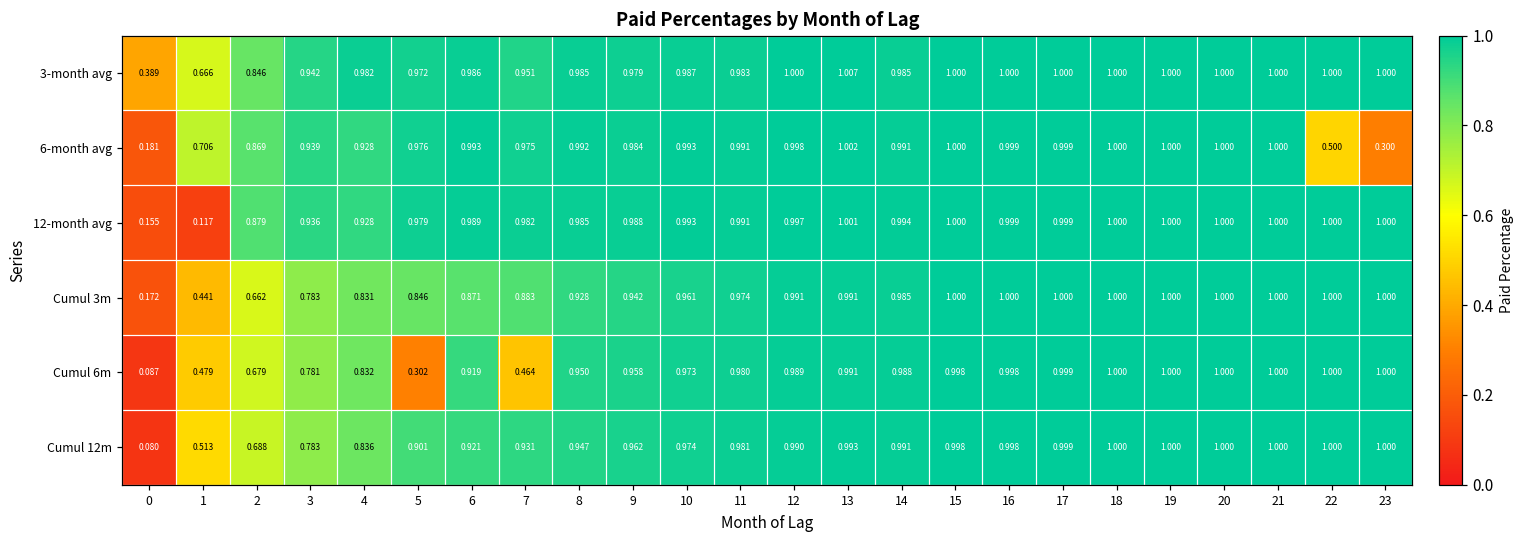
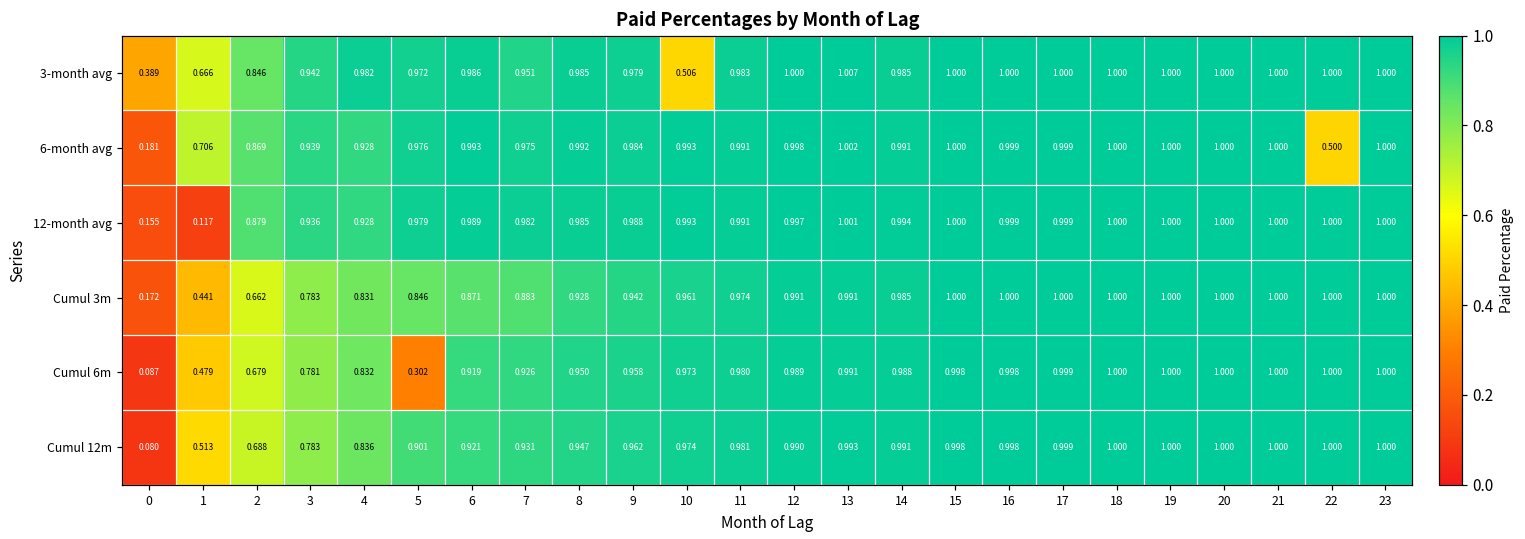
3-month avg, 10: 0.987 -> 0.506
6-month avg, 23: 0.300 -> 1.000
Cumul 6m, 7: 0.464 -> 0.926
